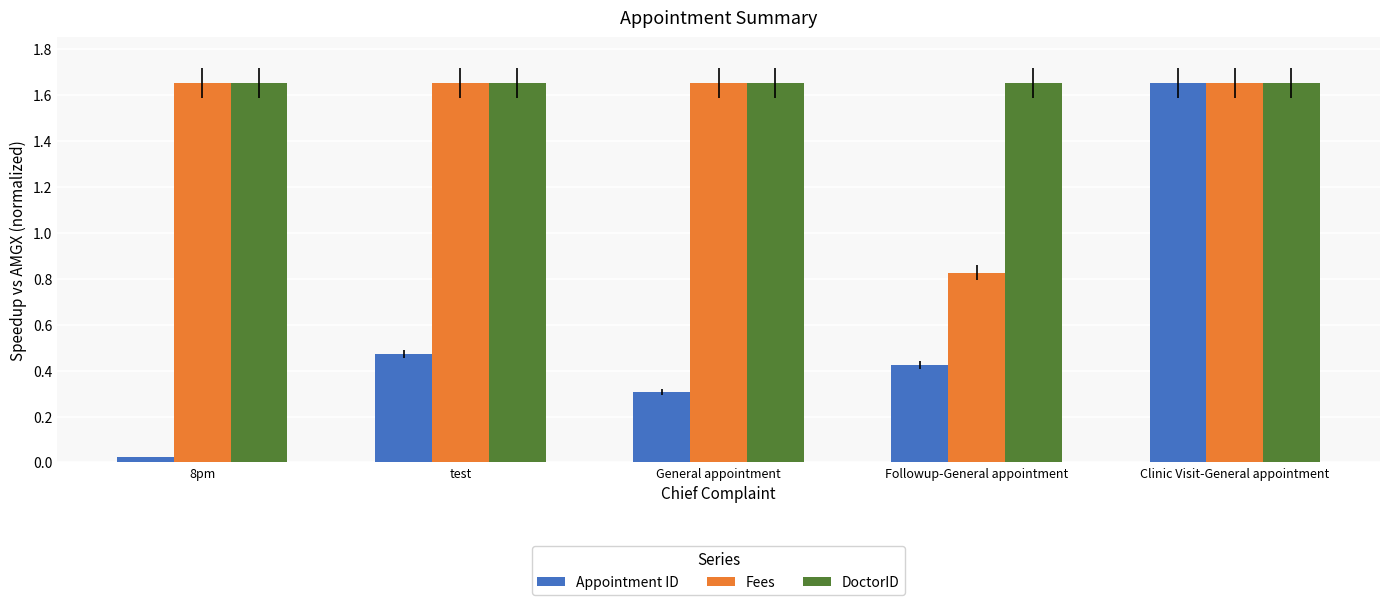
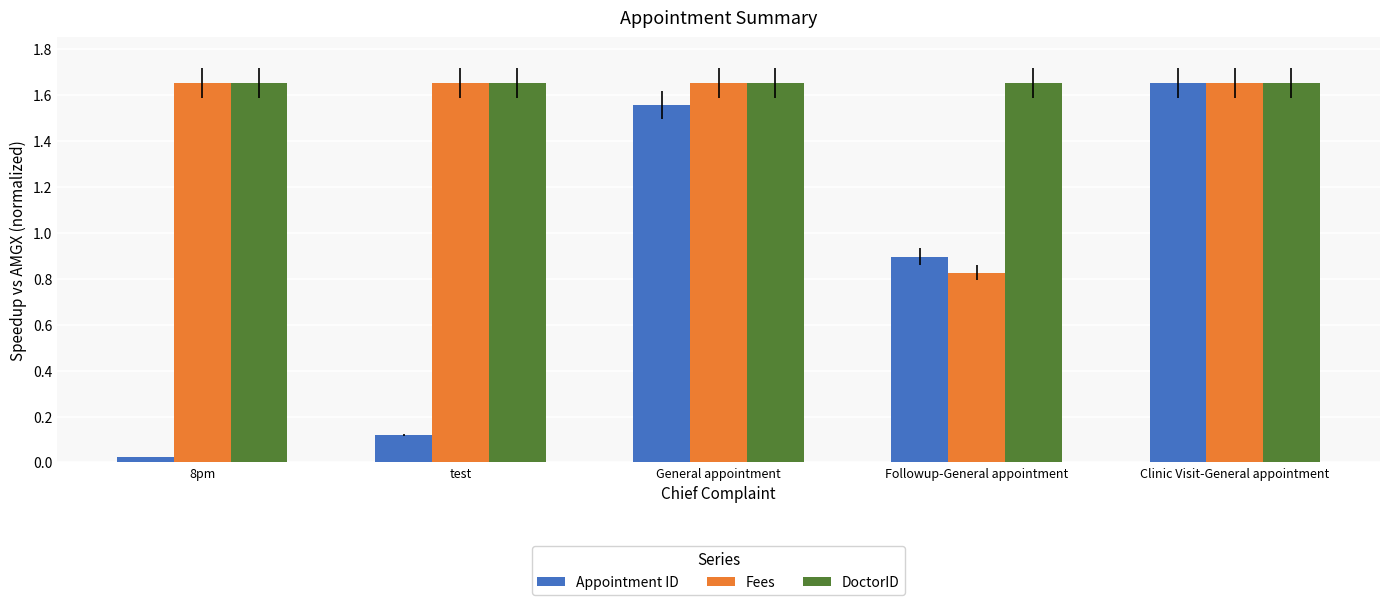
Appointment ID, test: 0.47 -> 0.12
Appointment ID, General appointment: 0.31 -> 1.56
Appointment ID, Followup-General appointment: 0.42 -> 0.90
